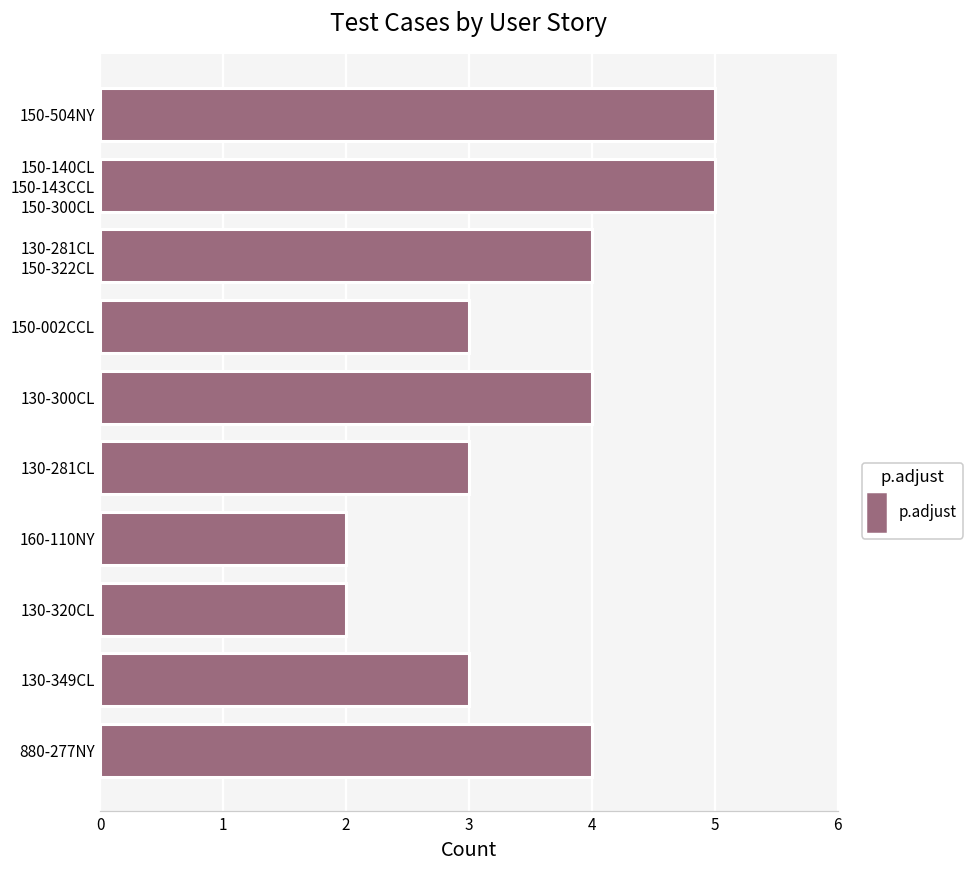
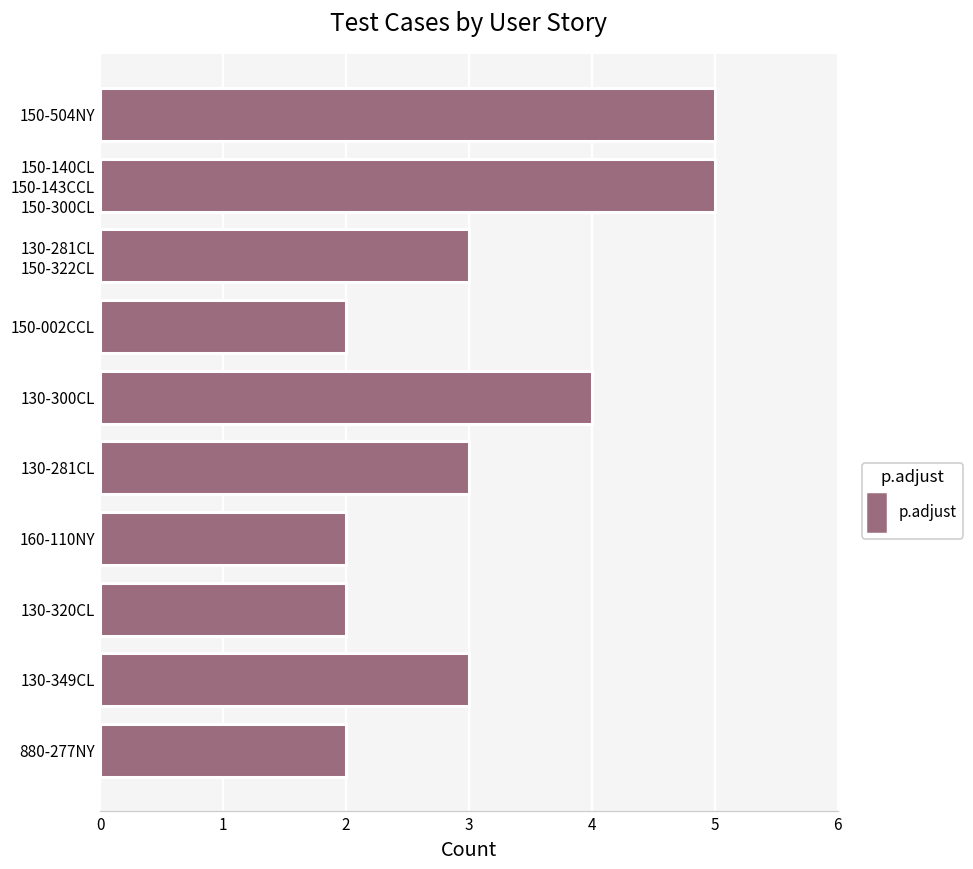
130-281CL 150-322CL: 4 -> 3
150-002CCL: 3 -> 2
880-277NY: 4 -> 2
